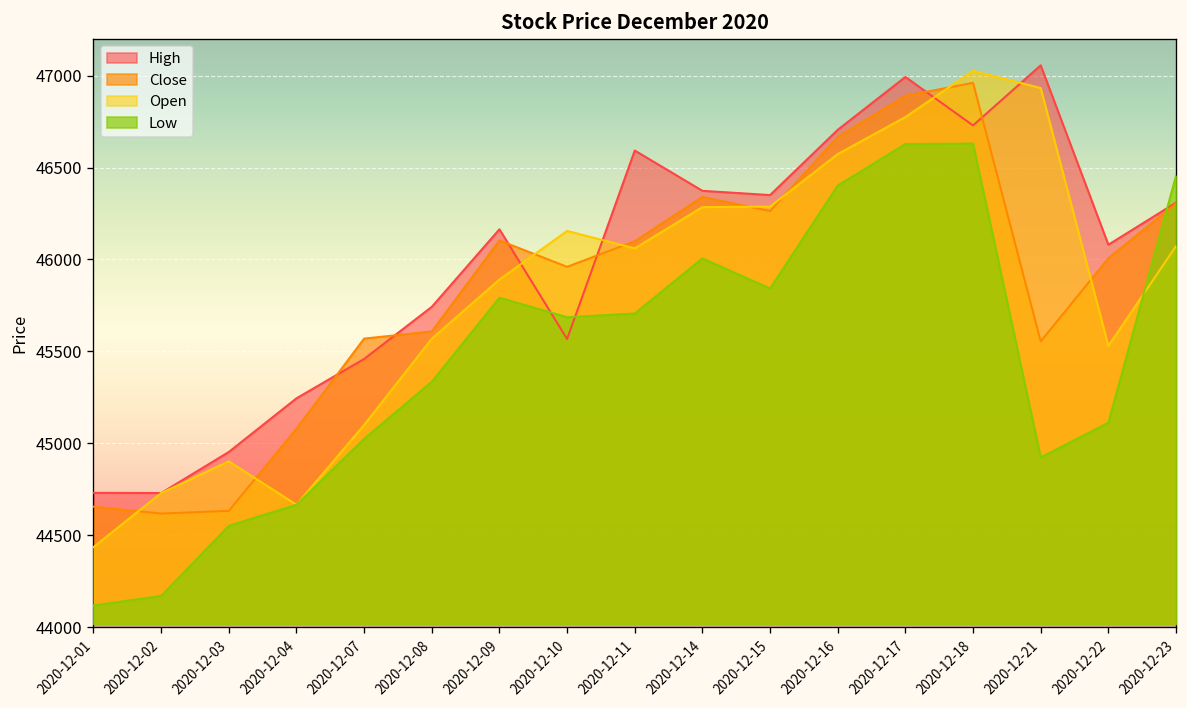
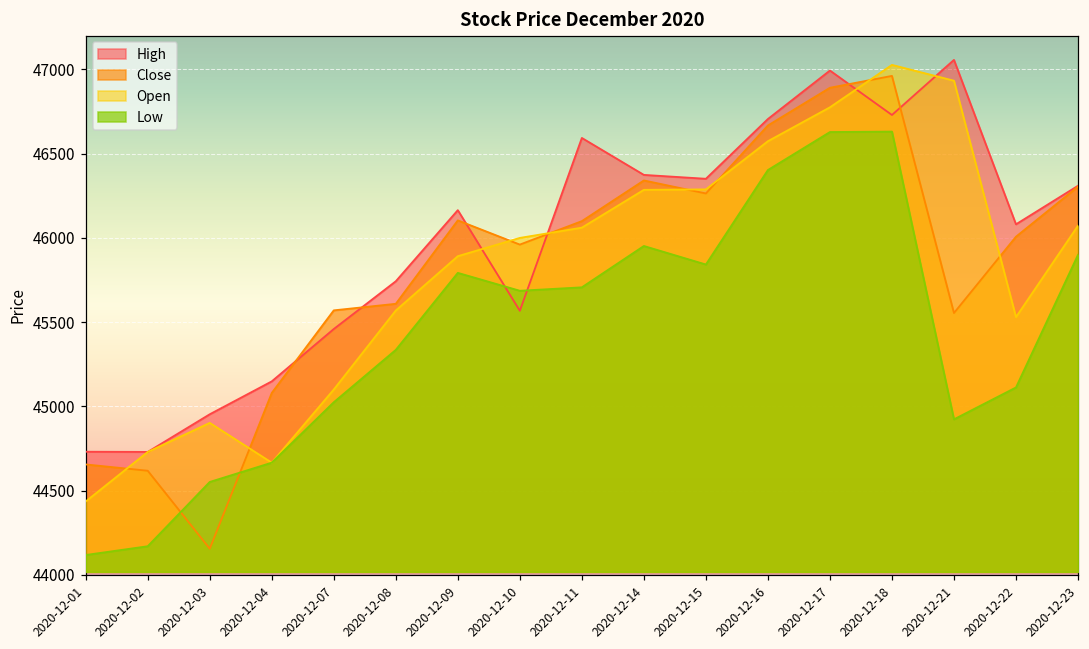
Close, 2020-12-03: 44630 -> 44160
High, 2020-12-04: 45240 -> 45150
Open, 2020-12-10: 46160 -> 46000
Low, 2020-12-14: 46010 -> 45950
Low, 2020-12-23: 46450 -> 45900
